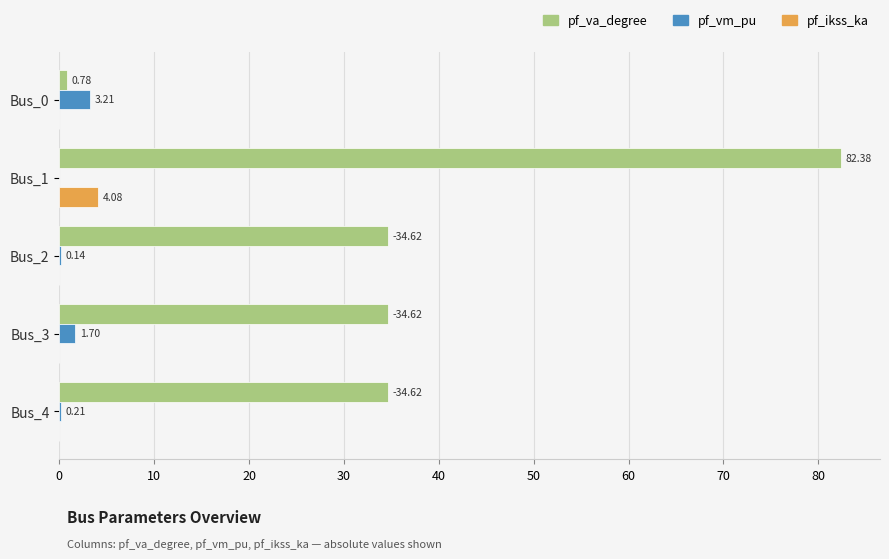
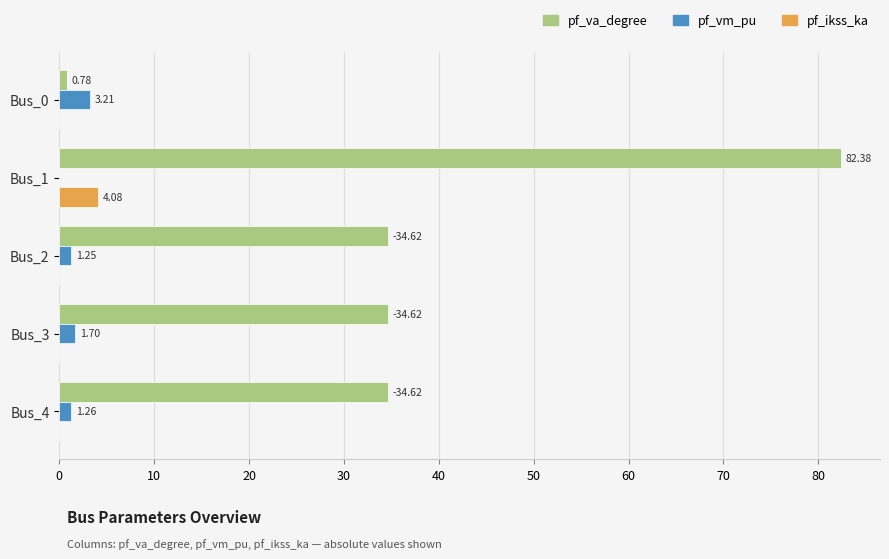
pf_vm_pu, Bus_2: 0.14 -> 1.25
pf_vm_pu, Bus_4: 0.21 -> 1.26
